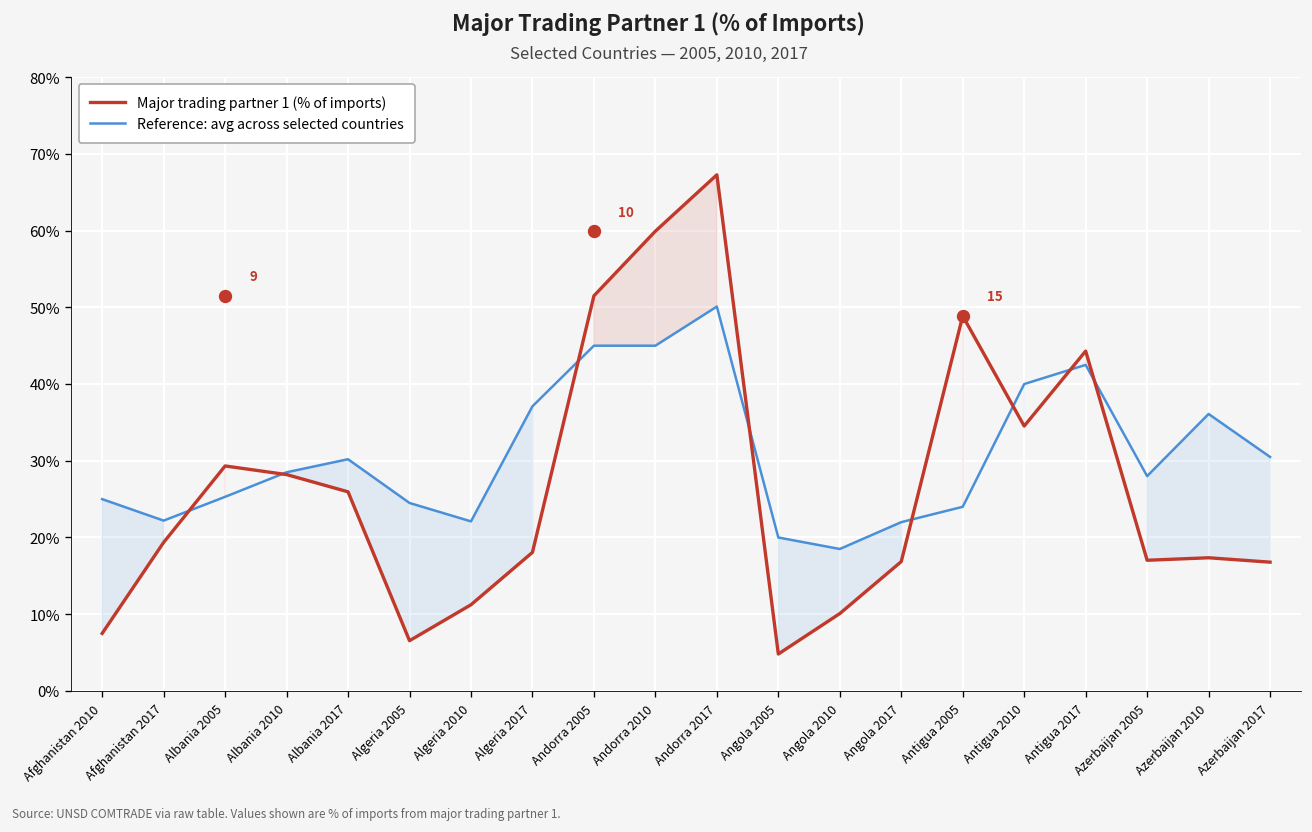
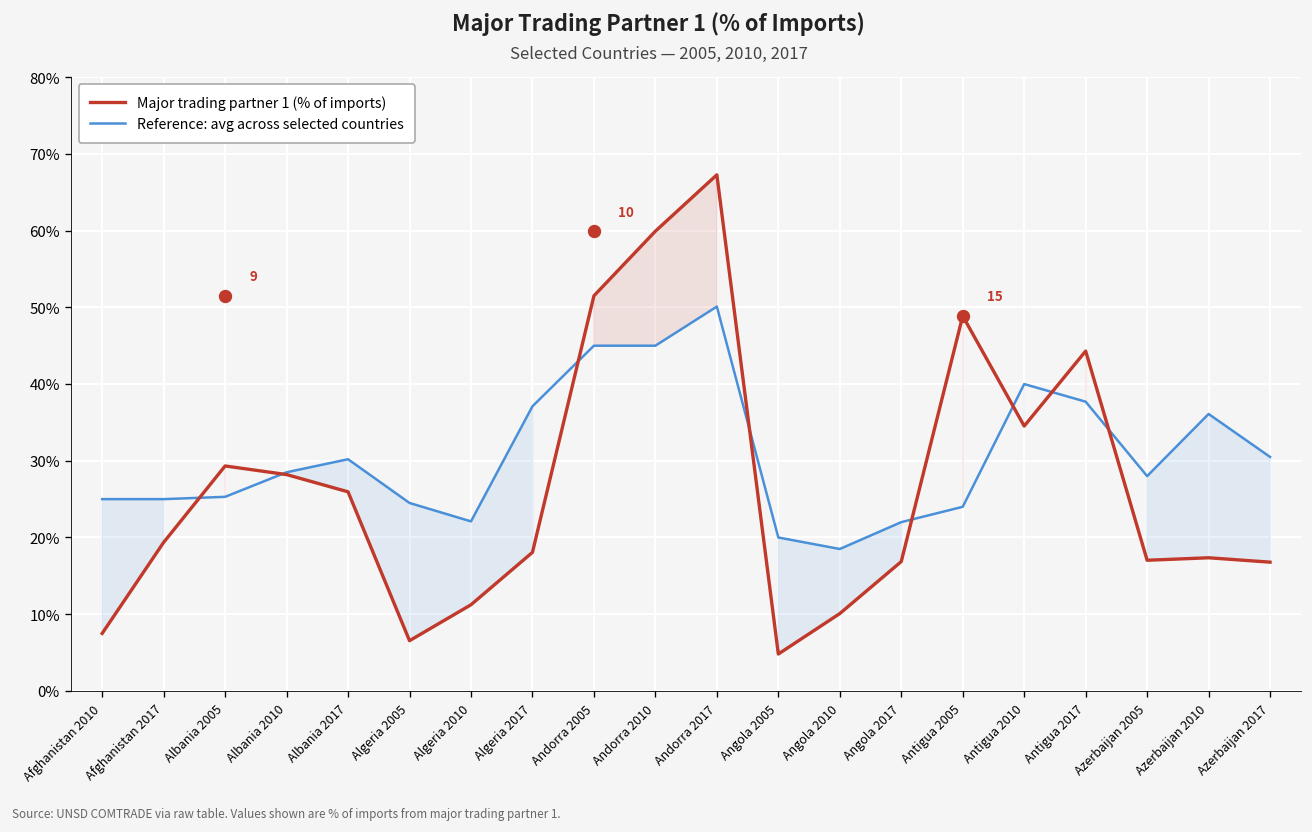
Reference: avg across selected countries, Afghanistan 2017: 22% -> 25%
Reference: avg across selected countries, Antigua 2017: 43% -> 38%
